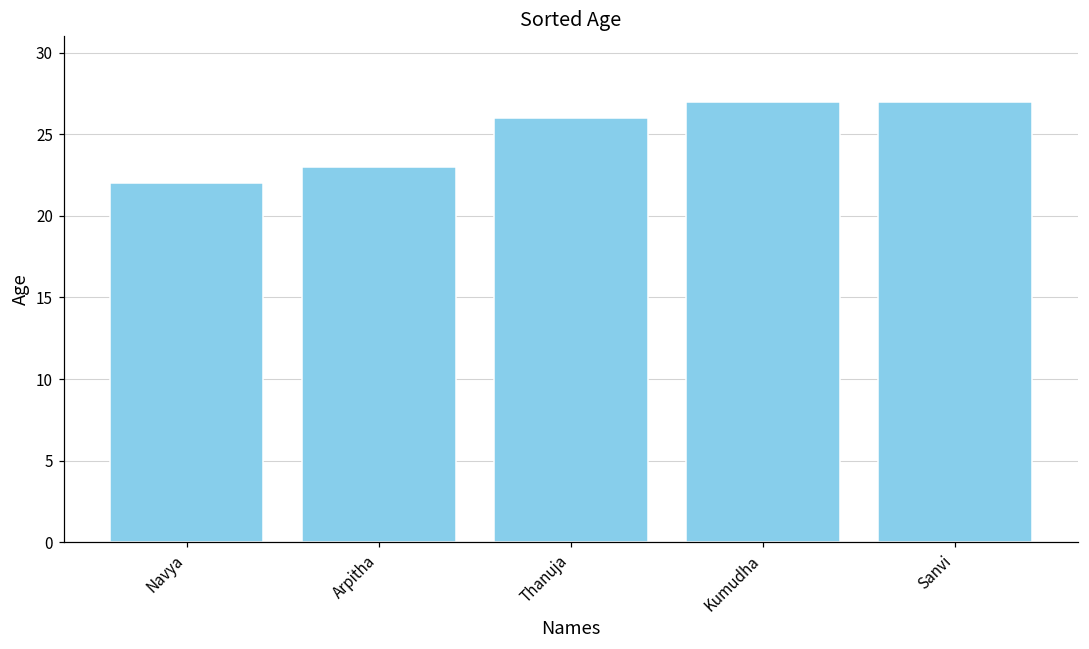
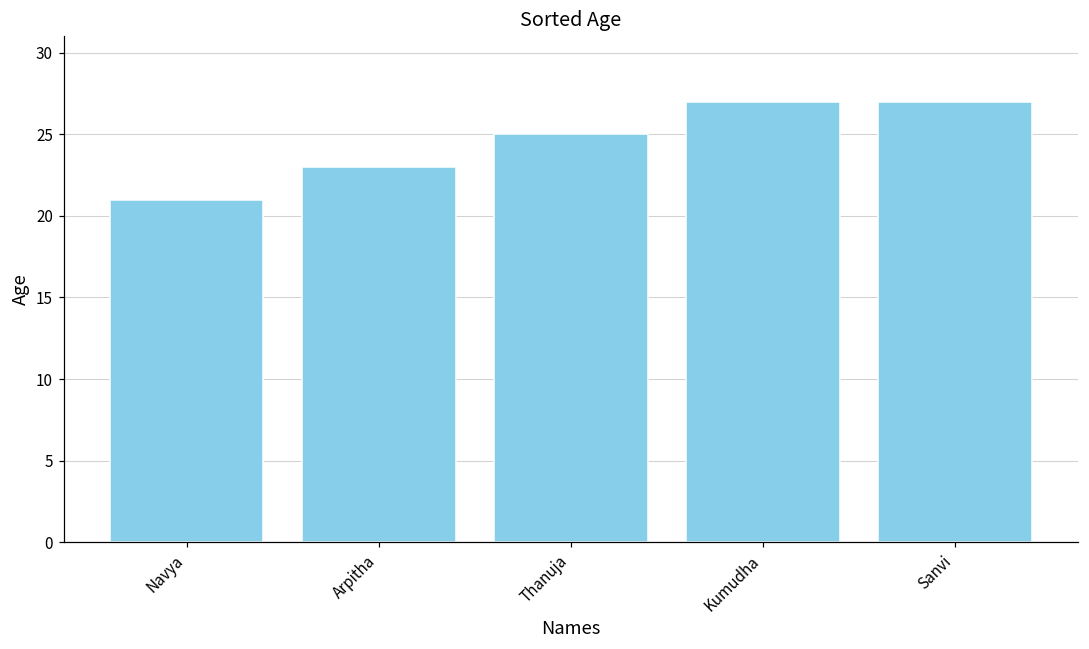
Navya: 22 -> 21
Thanuja: 26 -> 25
